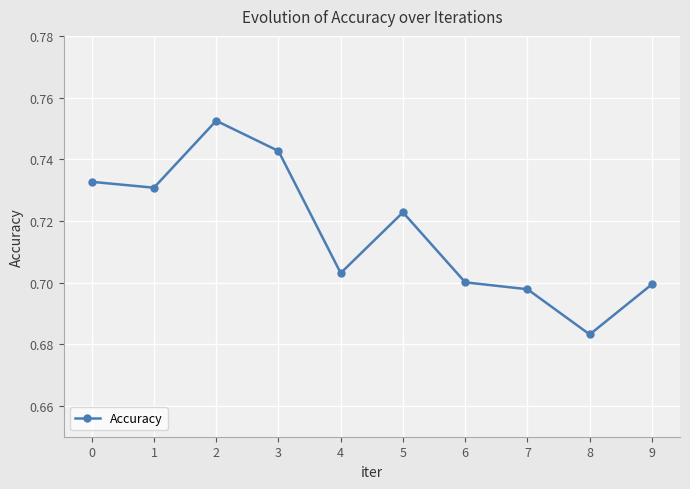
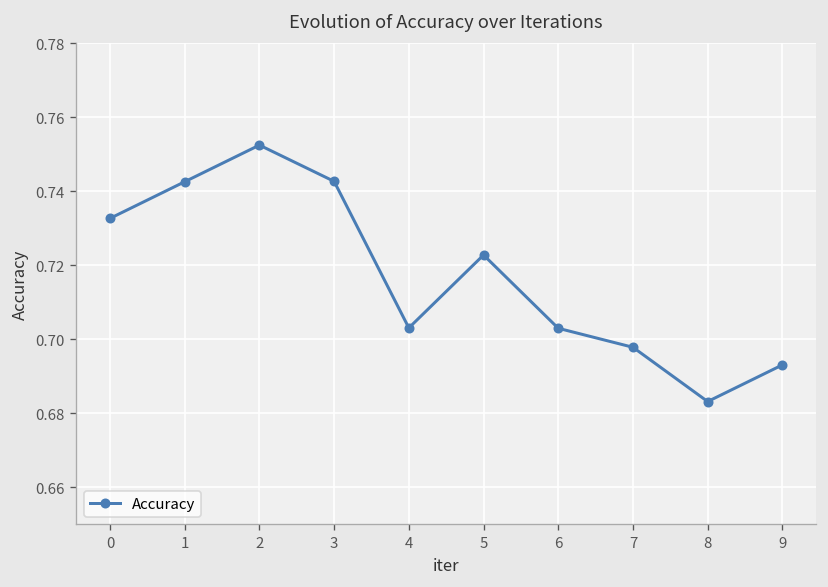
1: 0.731 -> 0.743
6: 0.700 -> 0.703
9: 0.699 -> 0.693
